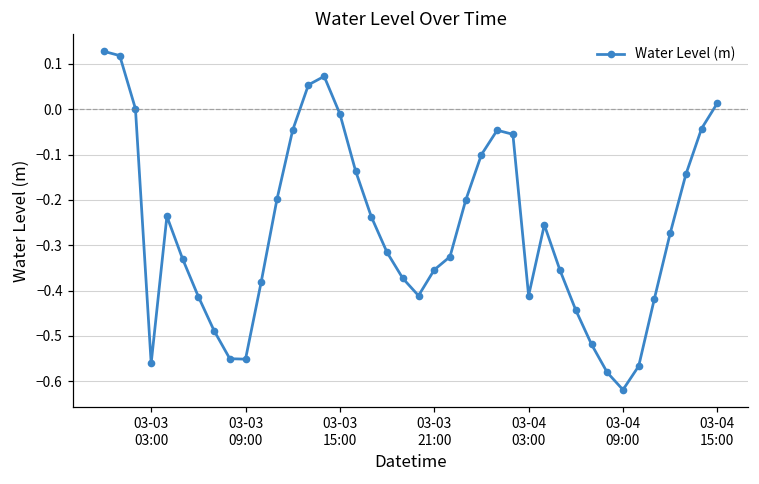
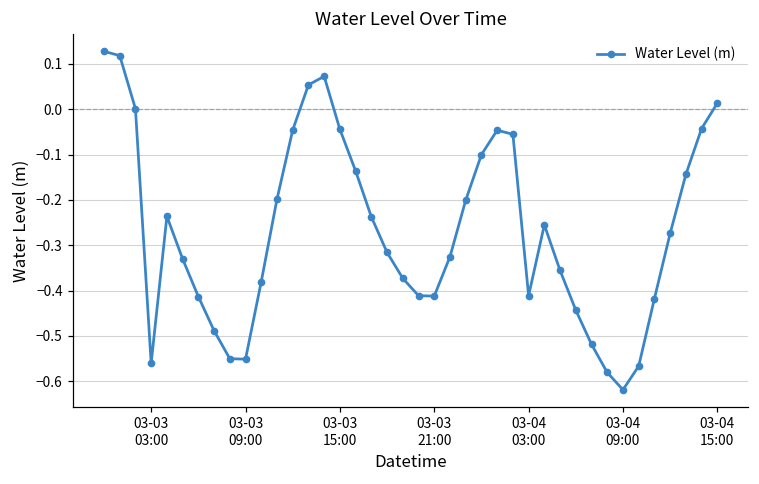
03-03 15:00: -0.01 -> -0.04
03-03 21:00: -0.35 -> -0.41
